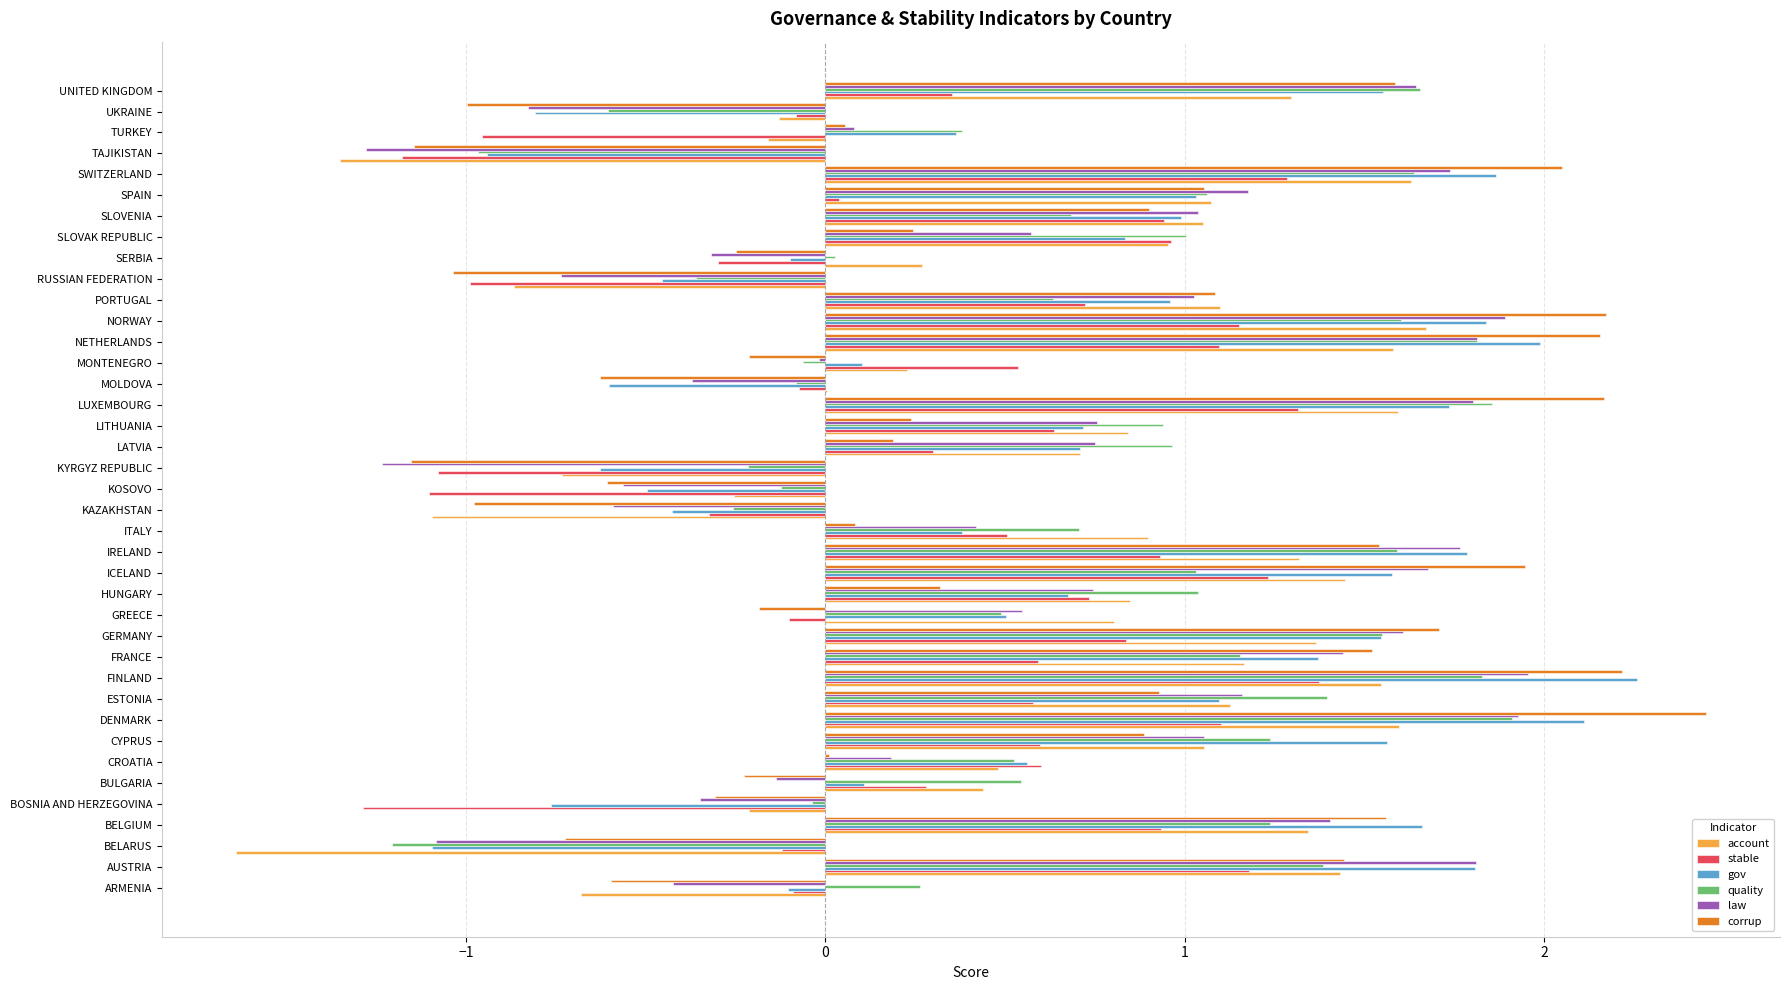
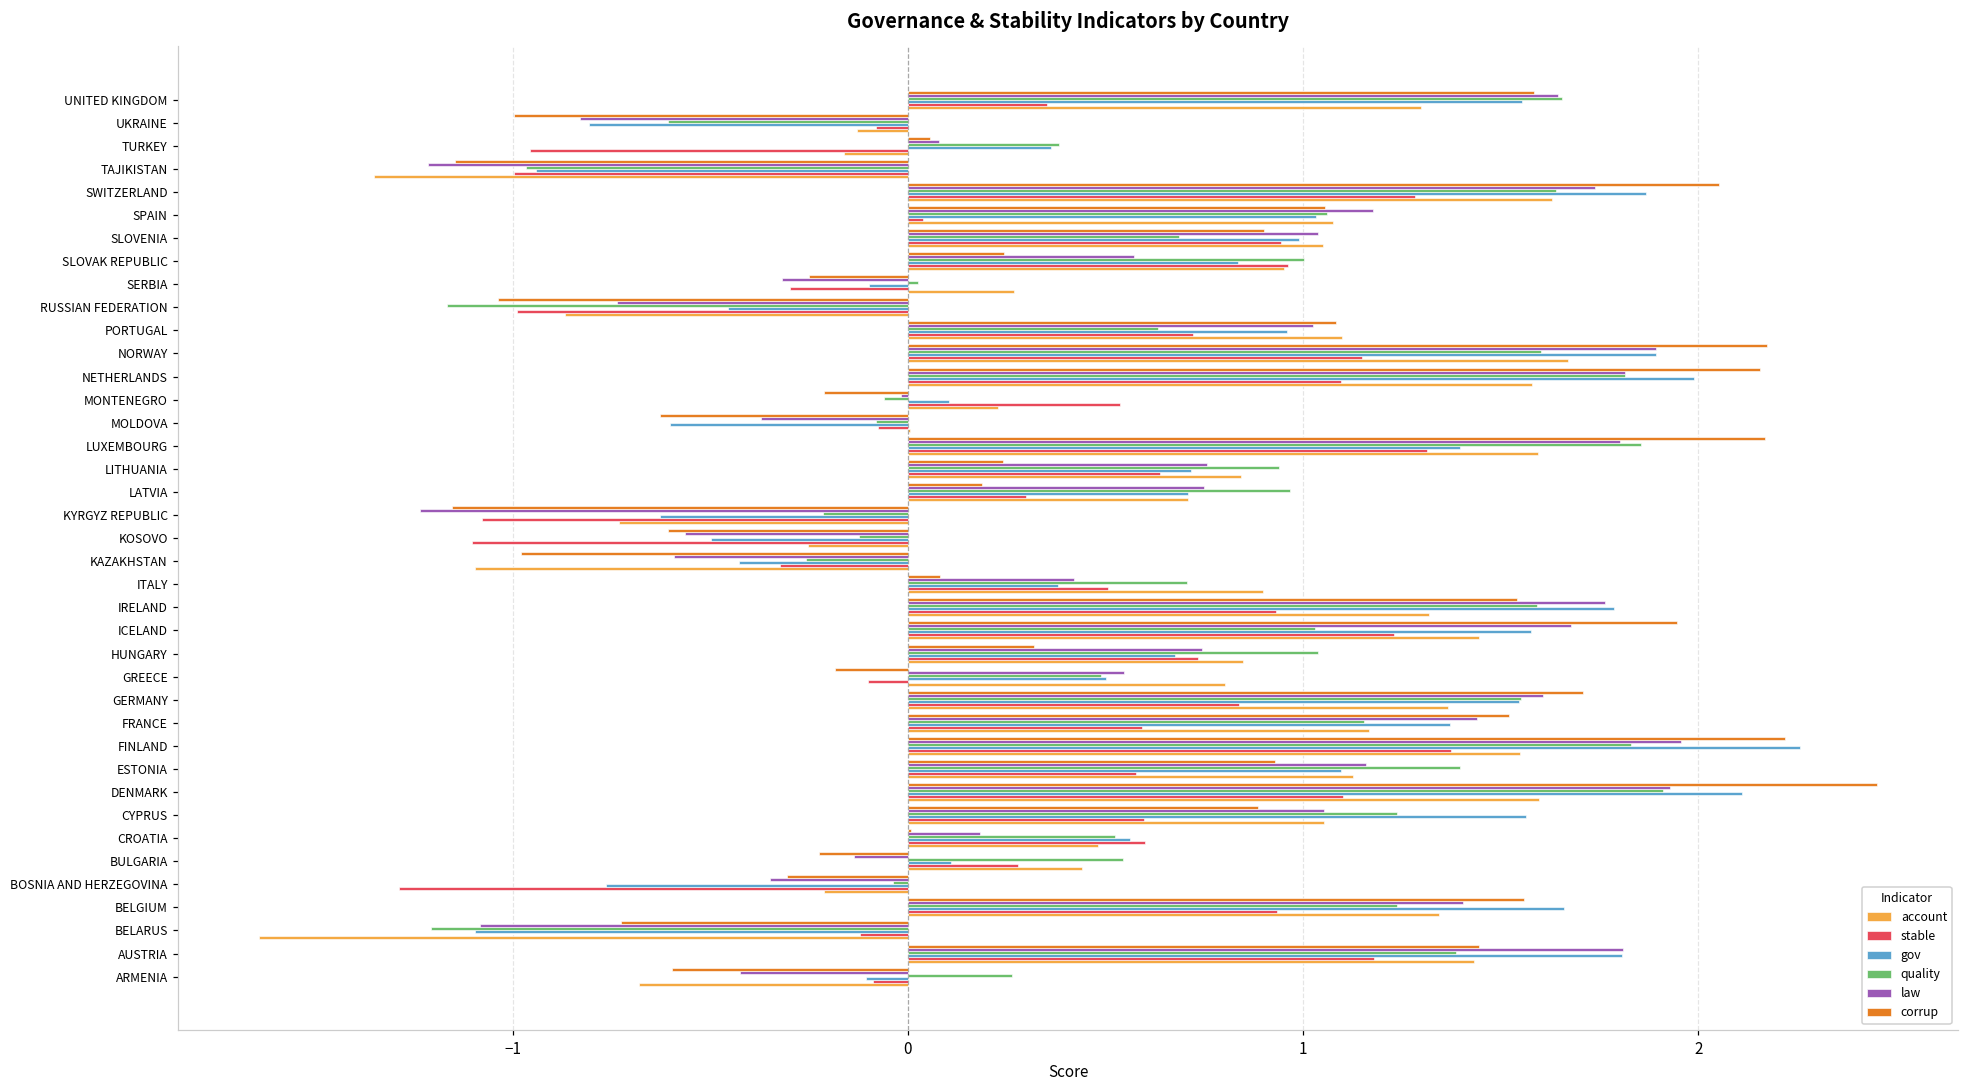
law, TAJIKISTAN: -1.28 -> -1.21
stable, TAJIKISTAN: -1.18 -> -1.00
quality, RUSSIAN FEDERATION: -0.36 -> -1.17
gov, NORWAY: 1.84 -> 1.89
gov, LUXEMBOURG: 1.74 -> 1.40
